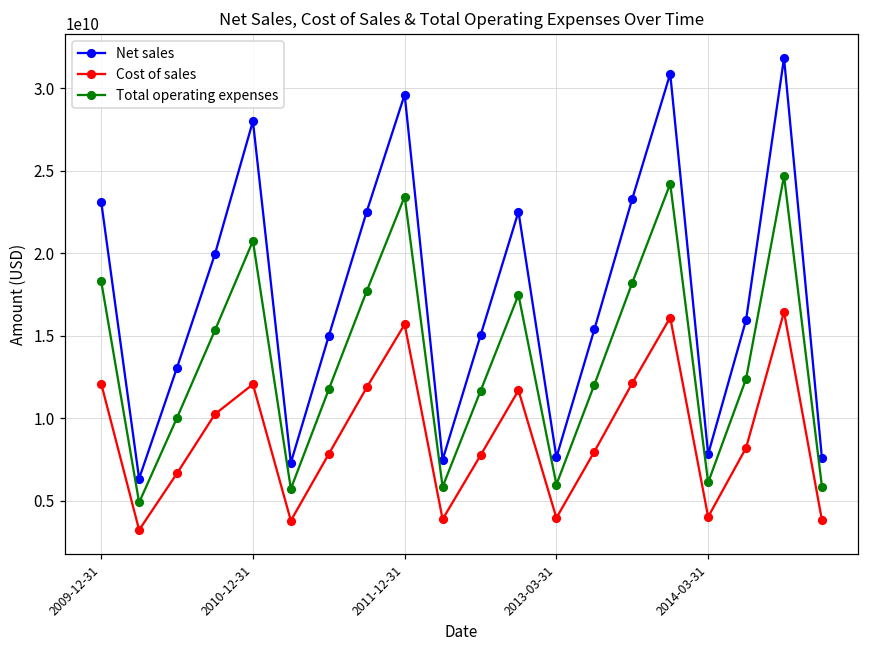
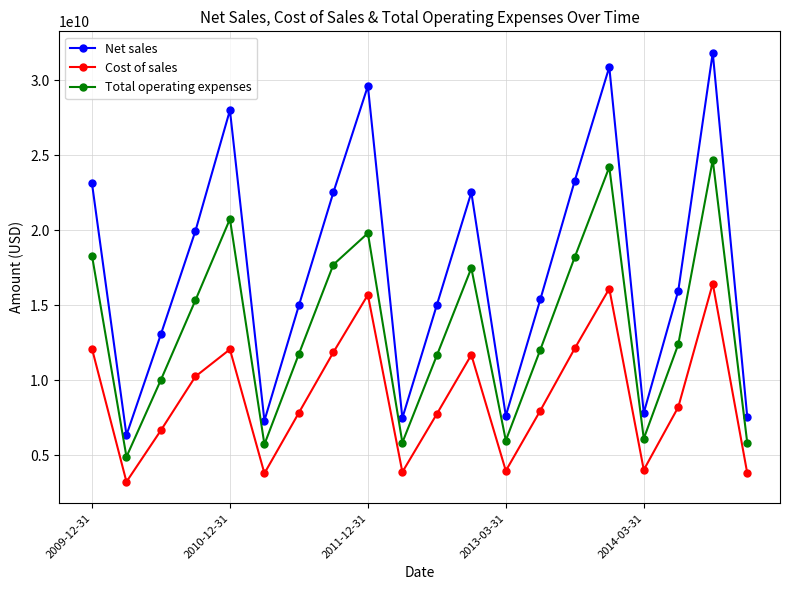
Total operating expenses, 2011-12-31: 23400000000 -> 19800000000
